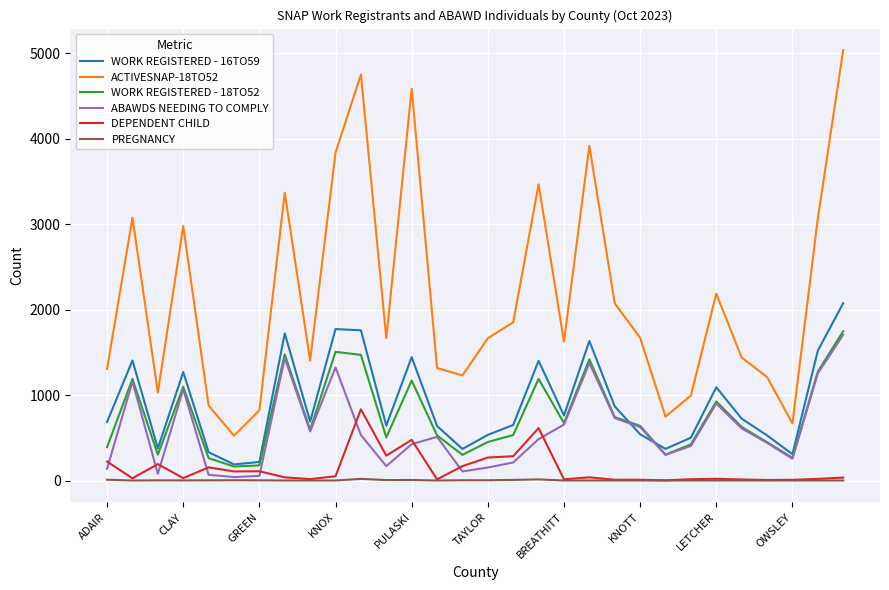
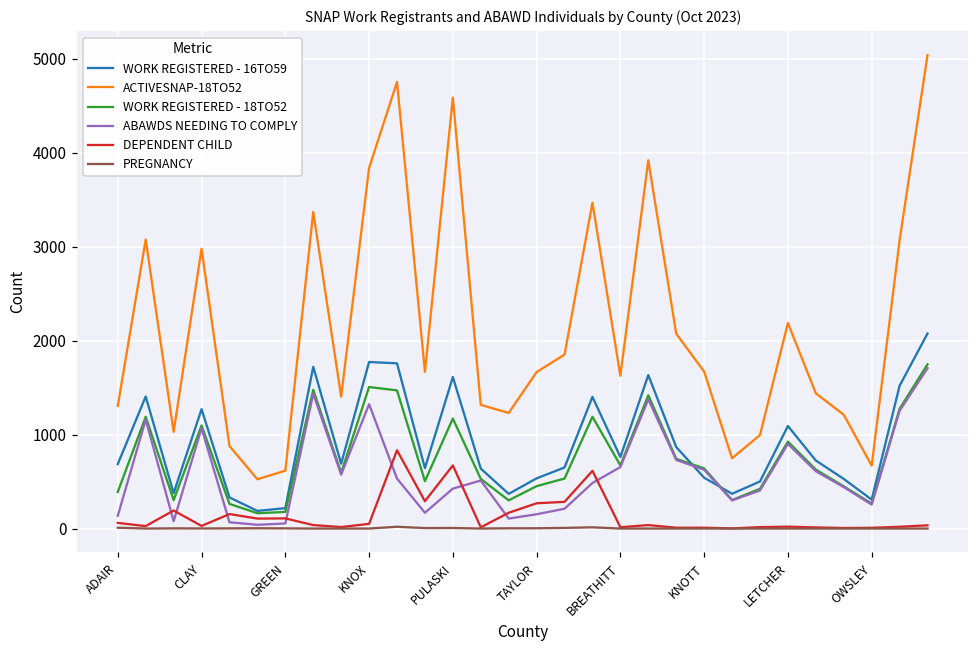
DEPENDENT CHILD, ADAIR: 200 -> 100
ACTIVESNAP-18TO52, GREEN: 800 -> 600
WORK REGISTERED - 16TO59, PULASKI: 1400 -> 1600
DEPENDENT CHILD, PULASKI: 500 -> 700
